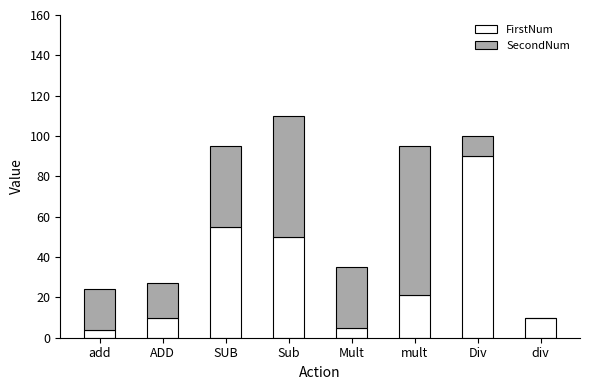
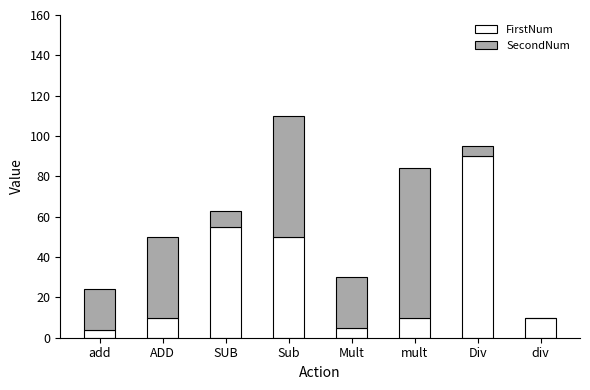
SecondNum, ADD: 17 -> 40
SecondNum, SUB: 40 -> 8
SecondNum, Mult: 30 -> 25
FirstNum, mult: 21 -> 10
SecondNum, Div: 10 -> 5
